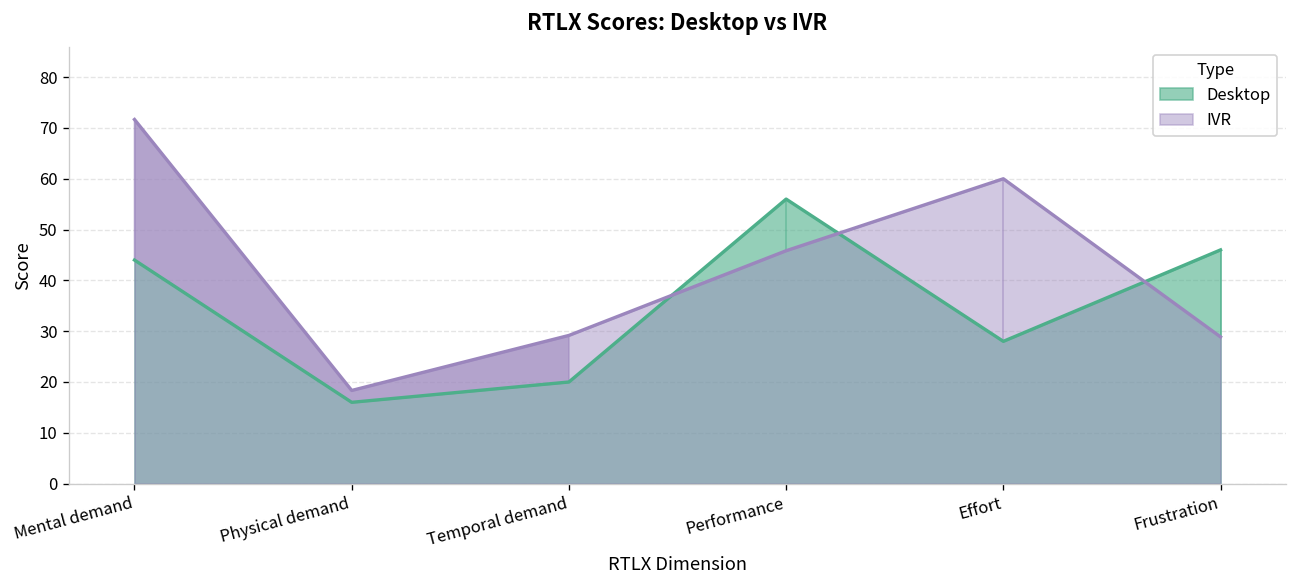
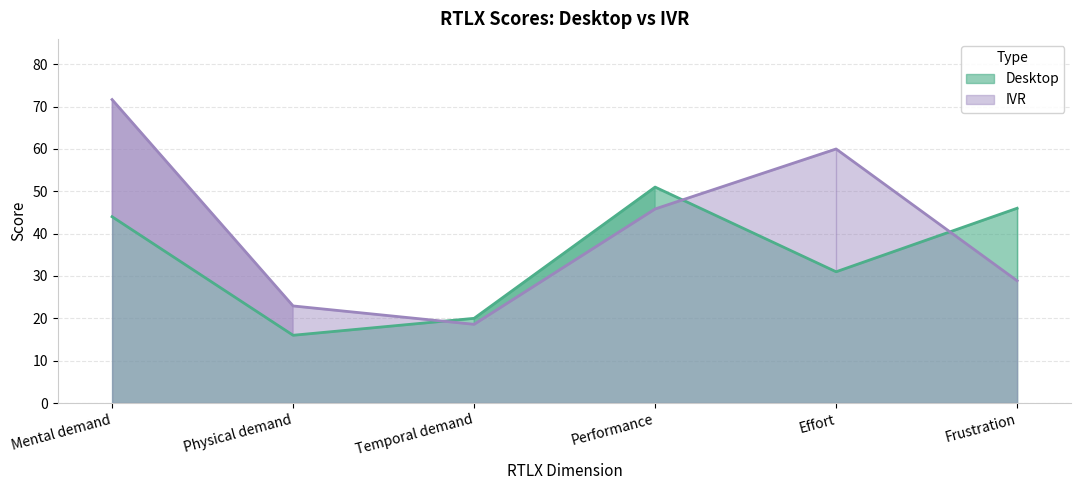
IVR, Physical demand: 18 -> 23
IVR, Temporal demand: 29 -> 19
Desktop, Performance: 56 -> 51
Desktop, Effort: 28 -> 31
